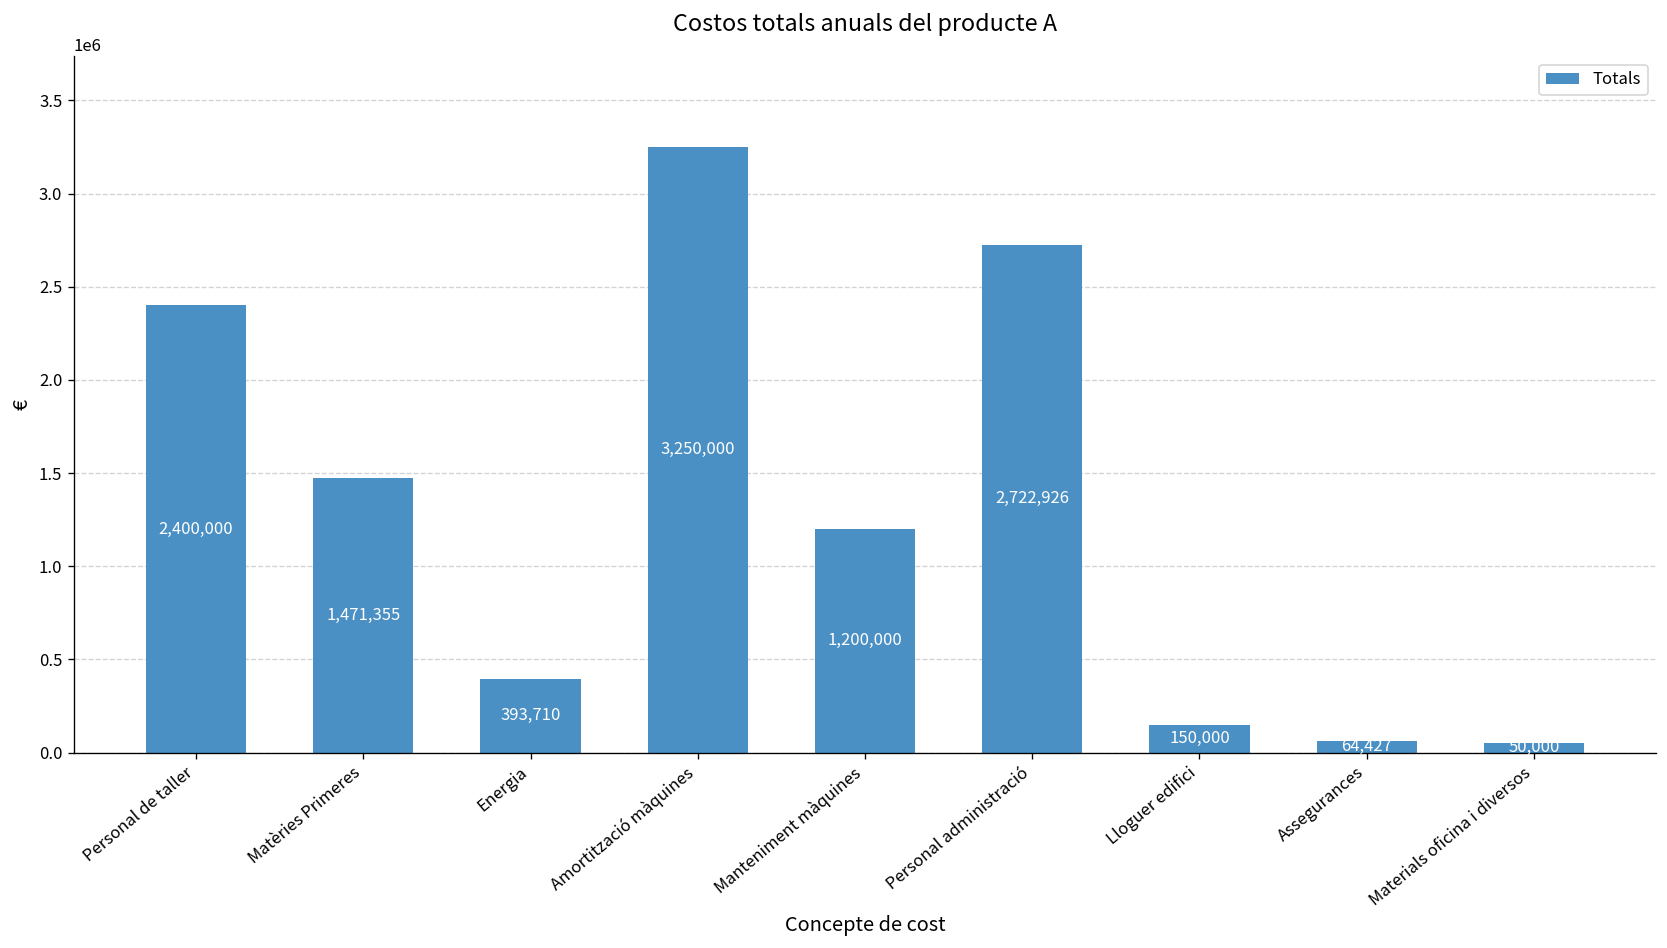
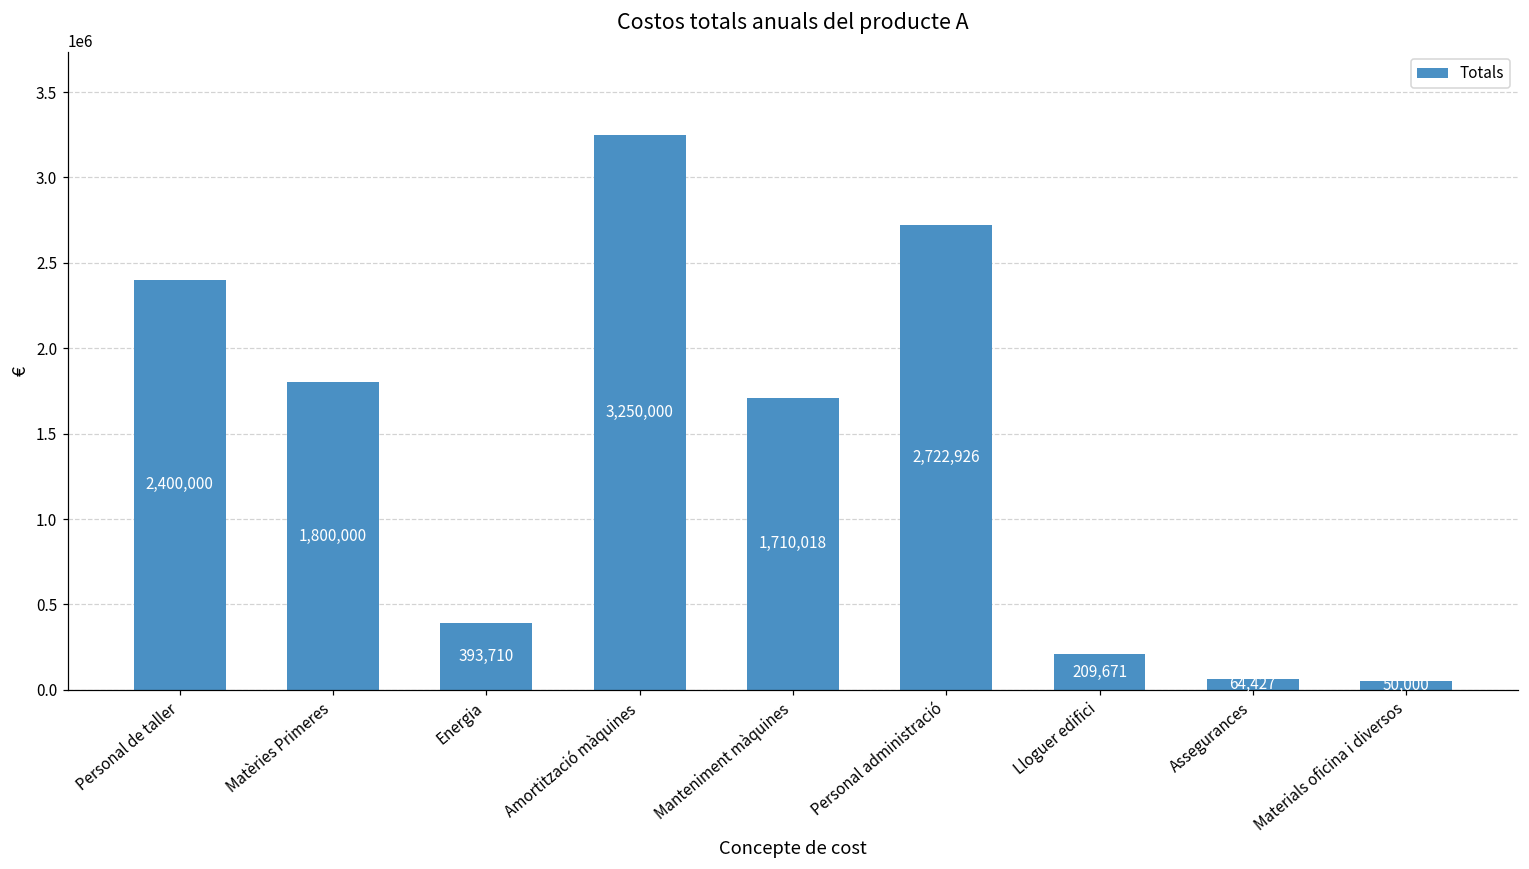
Matèries Primeres: 1,471,355 -> 1,800,000
Manteniment màquines: 1,200,000 -> 1,710,018
Lloguer edifici: 150,000 -> 209,671
